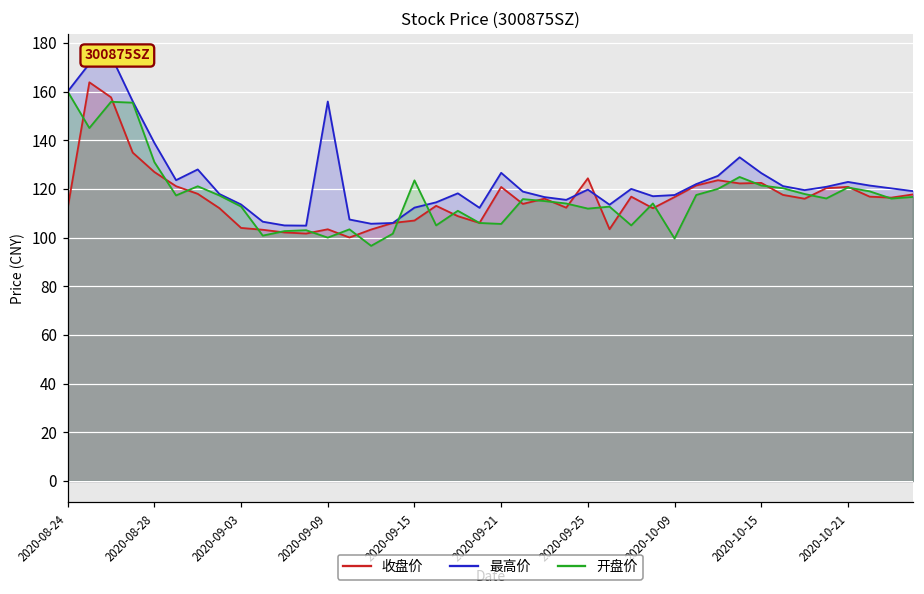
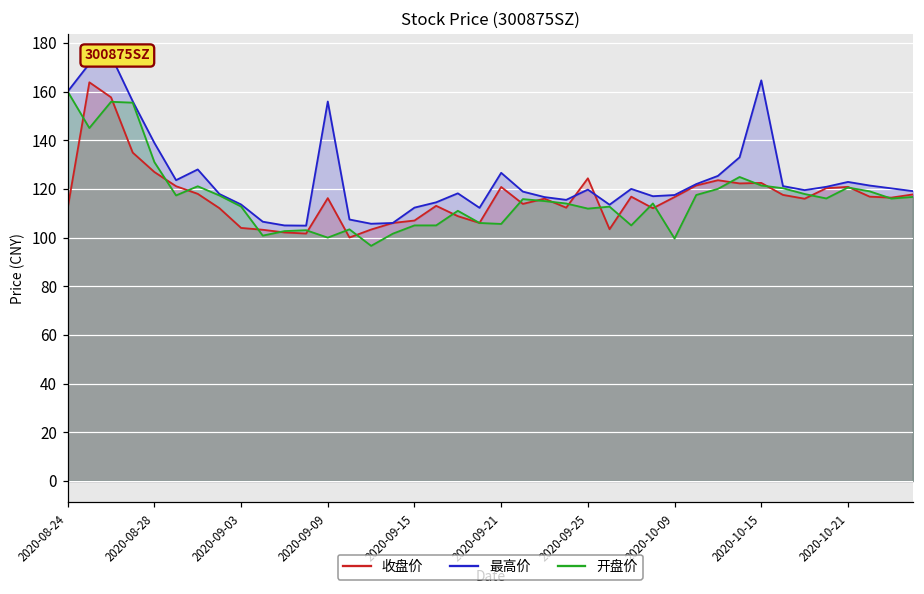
收盘价, 2020-09-09: 103 -> 116
开盘价, 2020-09-15: 124 -> 105
最高价, 2020-10-15: 126 -> 165
